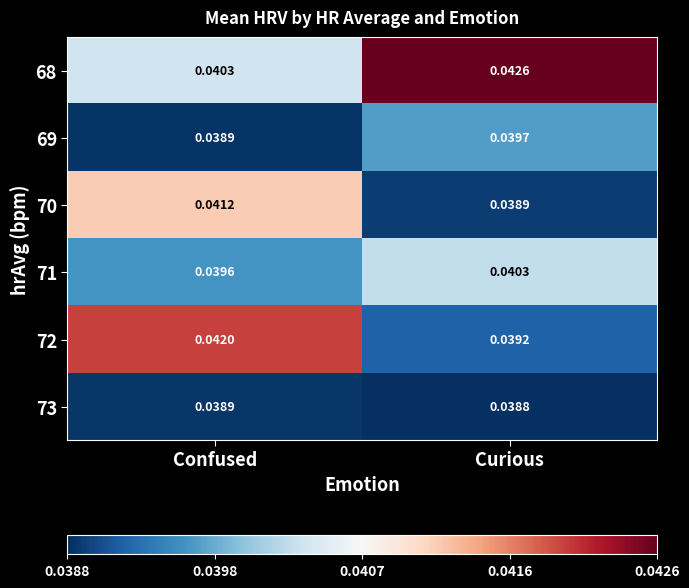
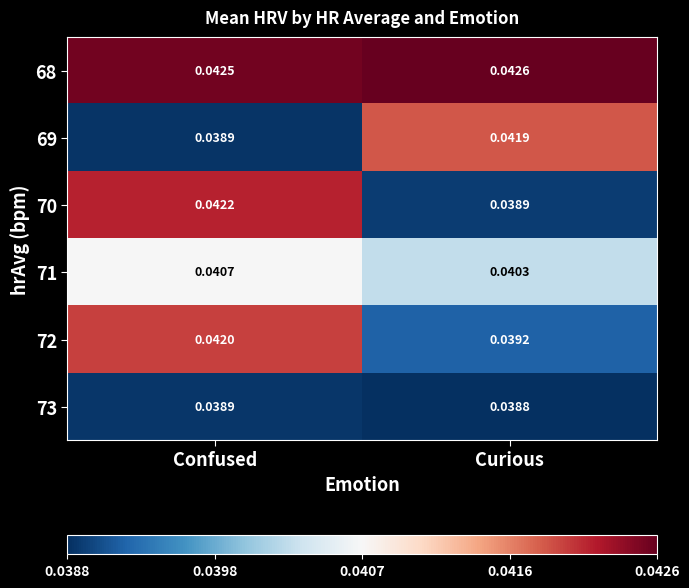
68, Confused: 0.0403 -> 0.0425
69, Curious: 0.0397 -> 0.0419
70, Confused: 0.0412 -> 0.0422
71, Confused: 0.0396 -> 0.0407
